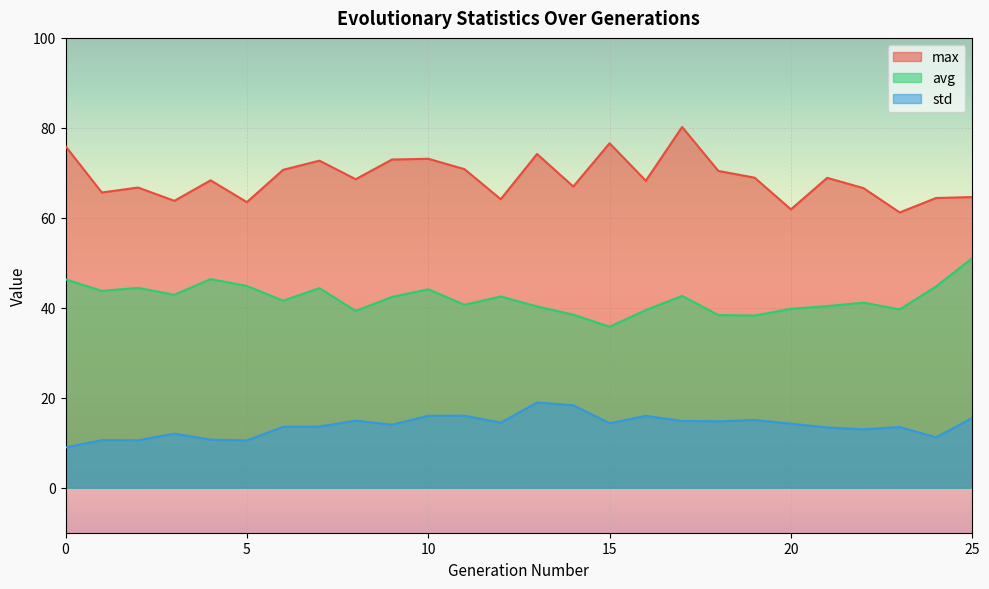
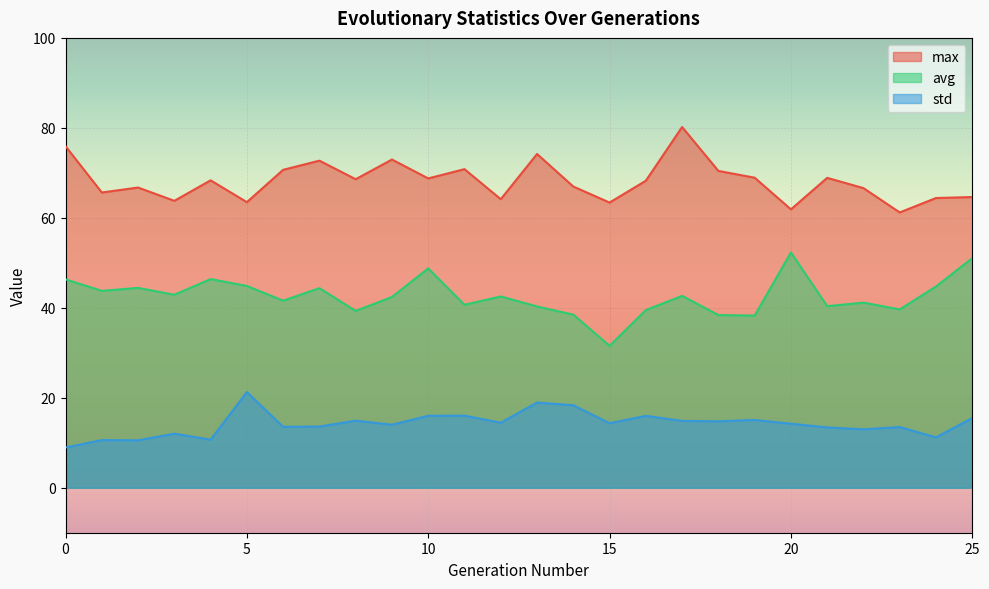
std, 5: 11 -> 21
max, 10: 73 -> 69
avg, 10: 44 -> 49
max, 15: 77 -> 63
avg, 15: 36 -> 32
avg, 20: 40 -> 52
